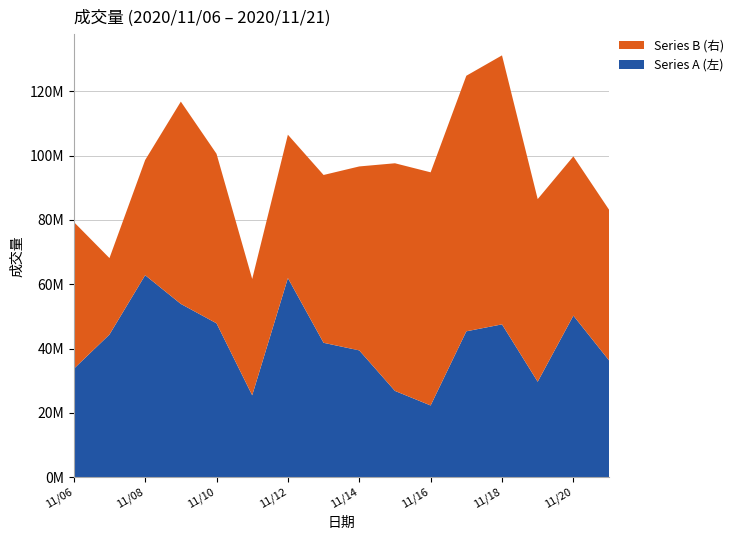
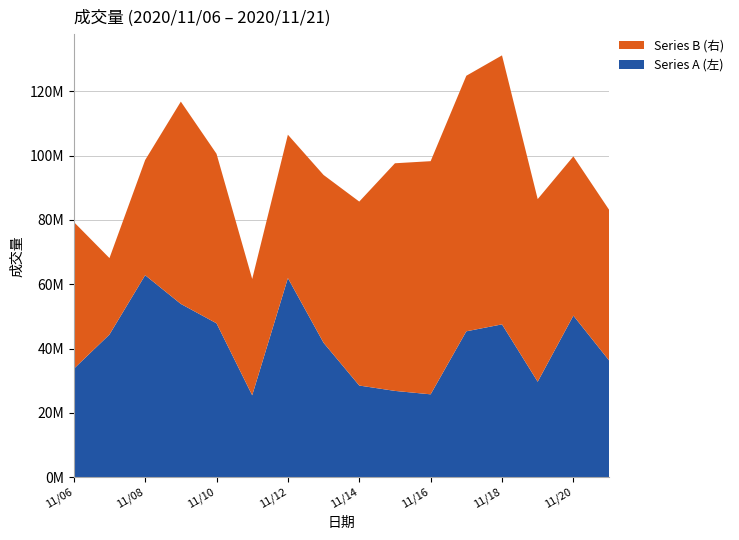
Series A (左), 11/14: 39000000 -> 28000000
Series A (左), 11/16: 22000000 -> 26000000
